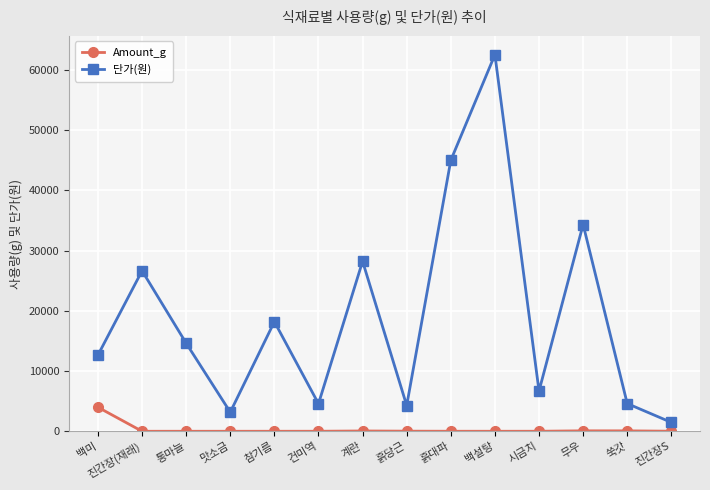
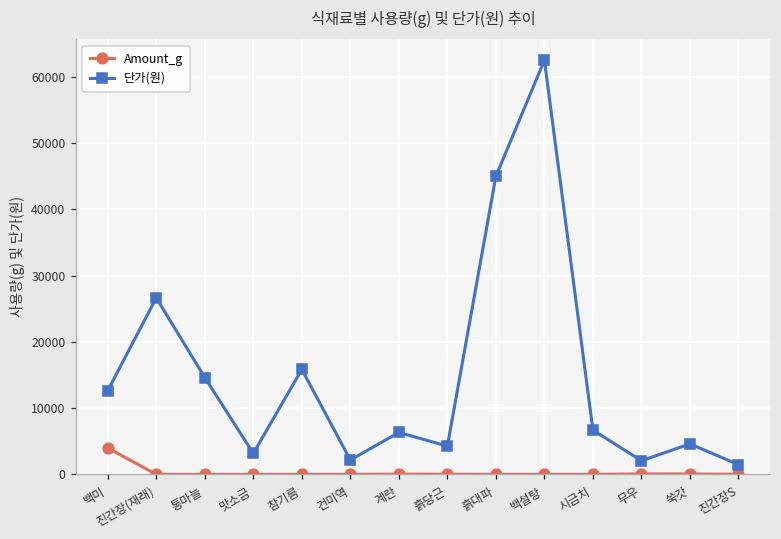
단가(원), 참기름: 18000 -> 16000
단가(원), 건미역: 5000 -> 2000
단가(원), 계란: 28000 -> 6000
단가(원), 무우: 34000 -> 2000
